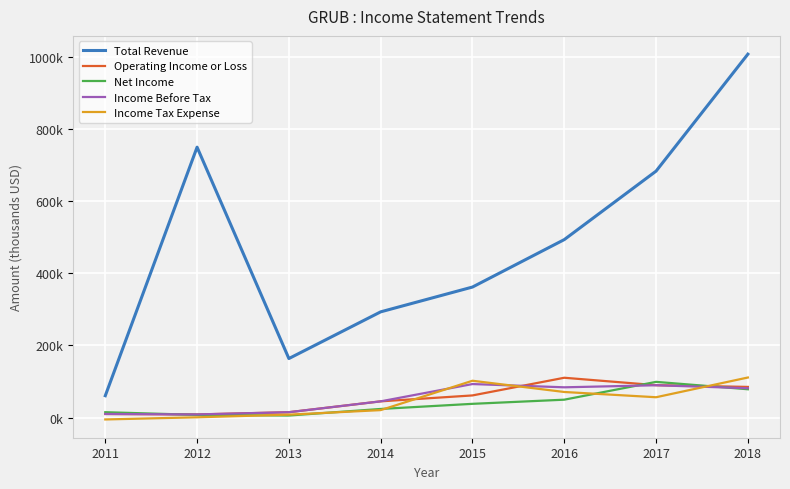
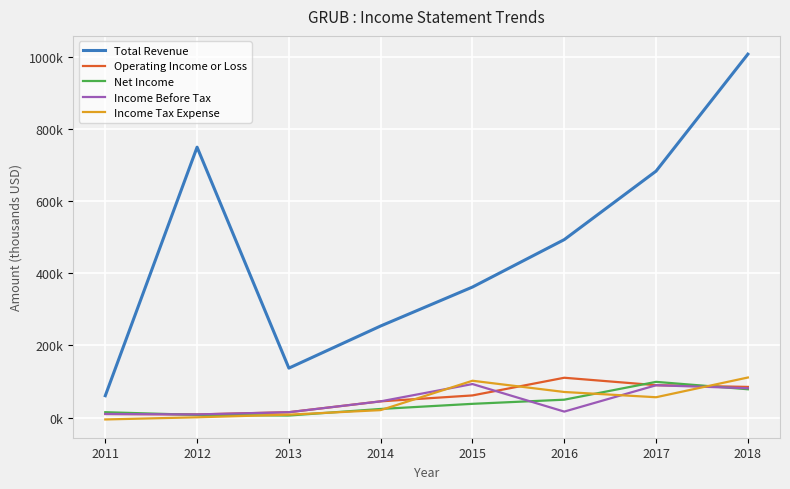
Total Revenue, 2013: 160000 -> 140000
Total Revenue, 2014: 290000 -> 250000
Income Before Tax, 2016: 80000 -> 20000
